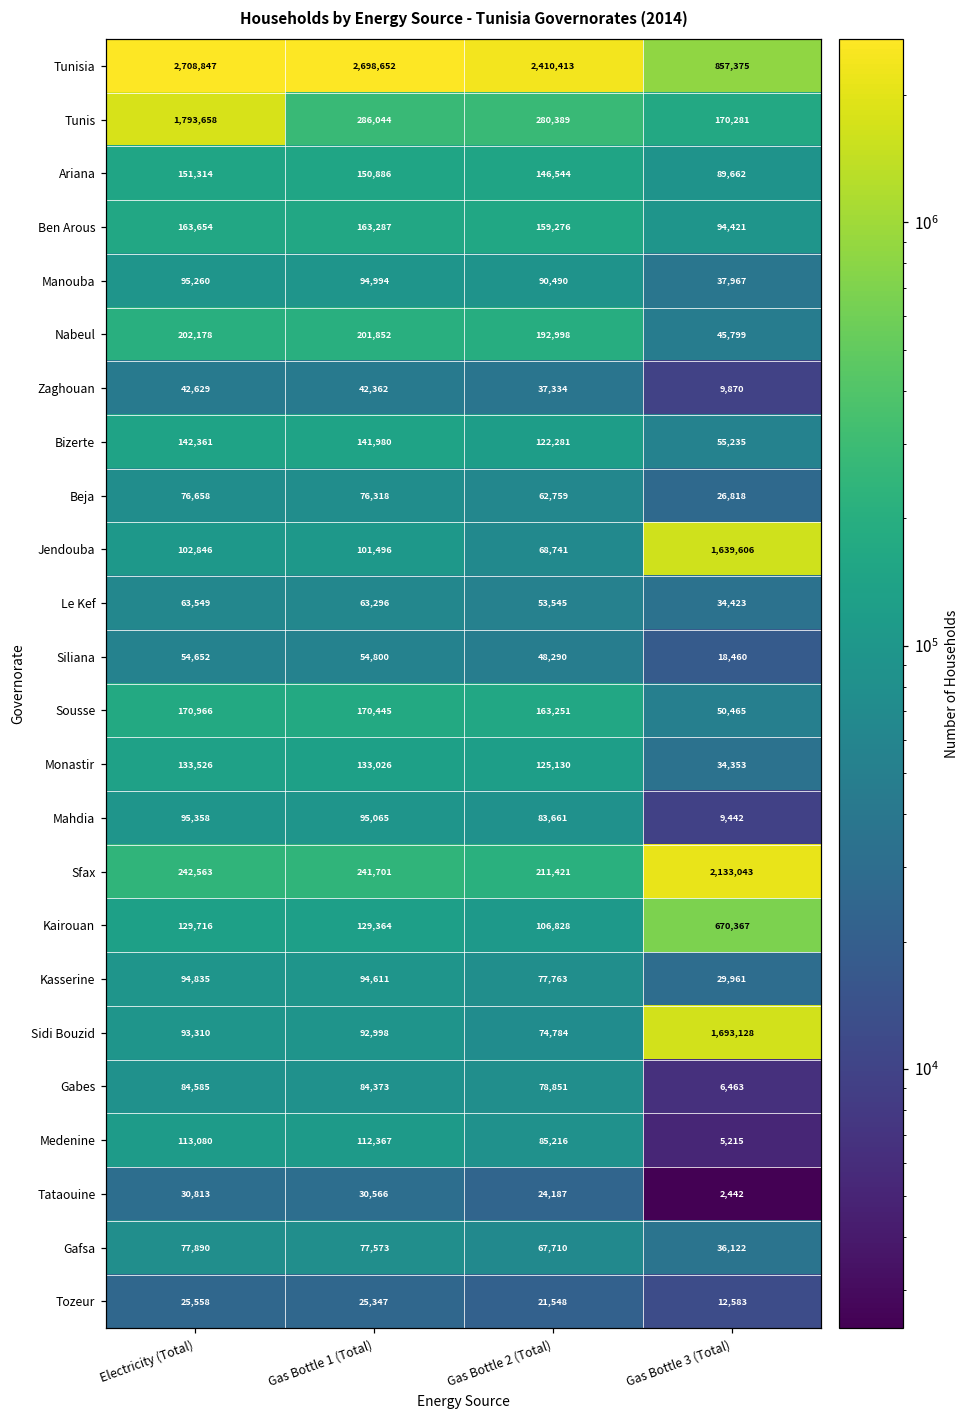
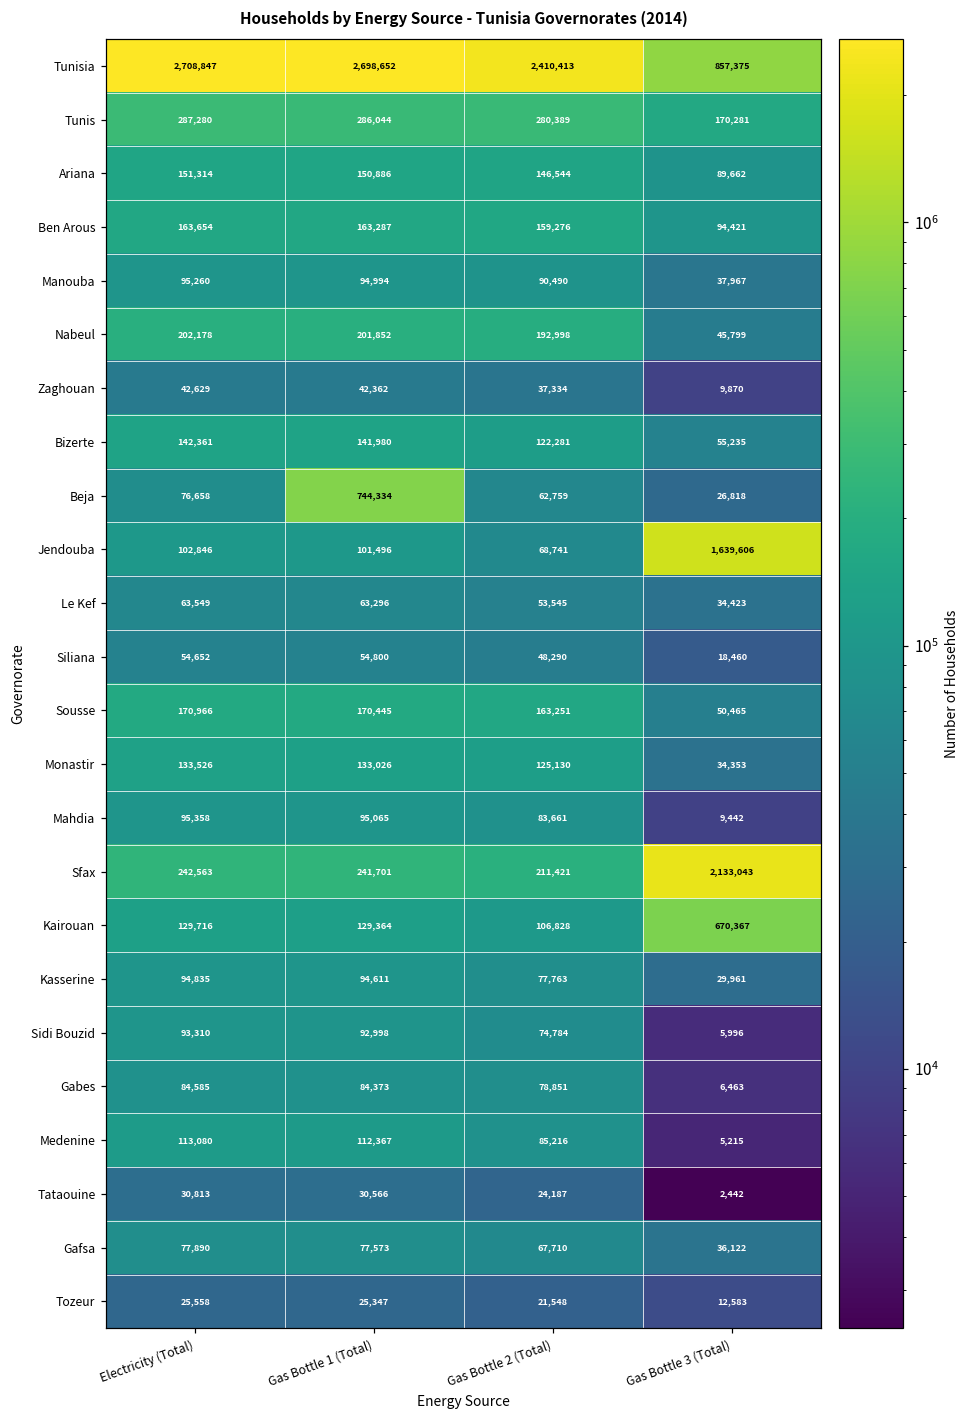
Tunis, Electricity (Total): 1,793,658 -> 287,280
Beja, Gas Bottle 1 (Total): 76,318 -> 744,334
Sidi Bouzid, Gas Bottle 3 (Total): 1,693,128 -> 5,996
